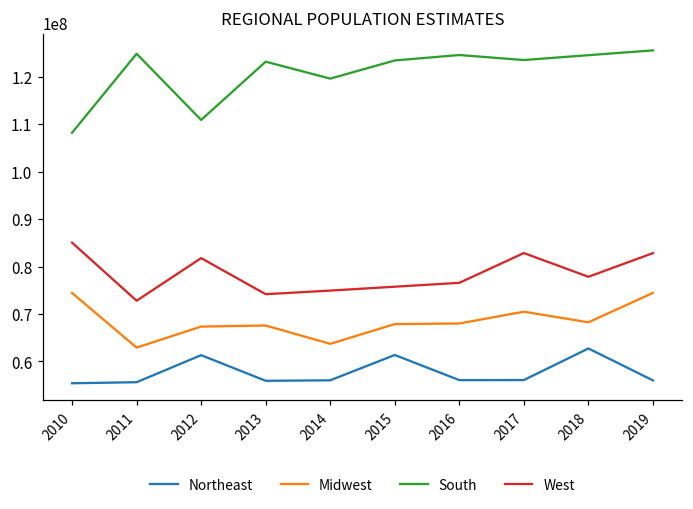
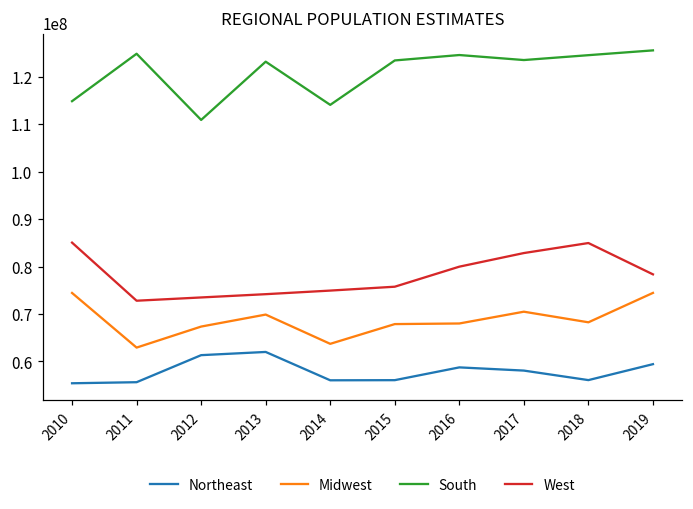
South, 2010: 108000000 -> 115000000
West, 2012: 82000000 -> 73000000
Northeast, 2013: 56000000 -> 62000000
Midwest, 2013: 68000000 -> 70000000
South, 2014: 120000000 -> 114000000
Northeast, 2015: 61000000 -> 56000000
Northeast, 2016: 56000000 -> 59000000
West, 2016: 77000000 -> 80000000
Northeast, 2017: 56000000 -> 58000000
Northeast, 2018: 63000000 -> 56000000
West, 2018: 78000000 -> 85000000
Northeast, 2019: 56000000 -> 59000000
West, 2019: 83000000 -> 78000000
